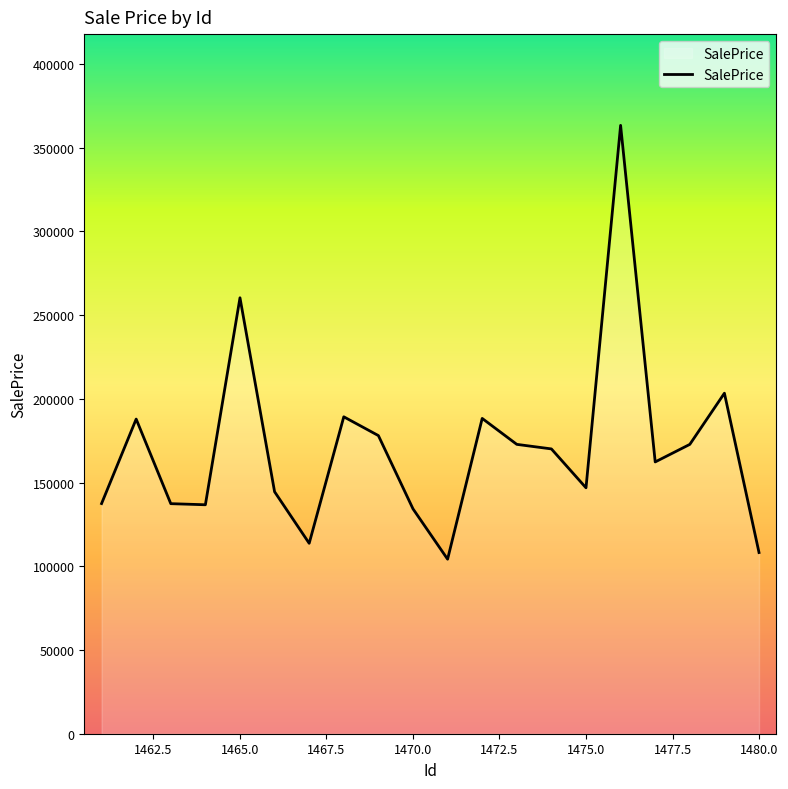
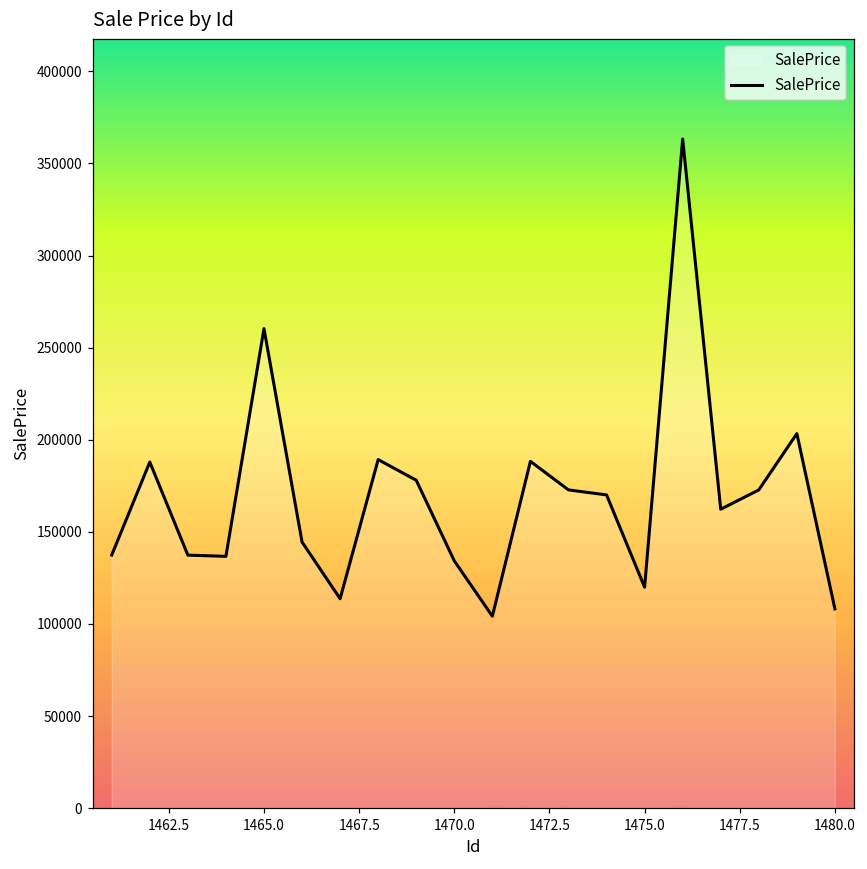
1475.0: 147000 -> 120000
